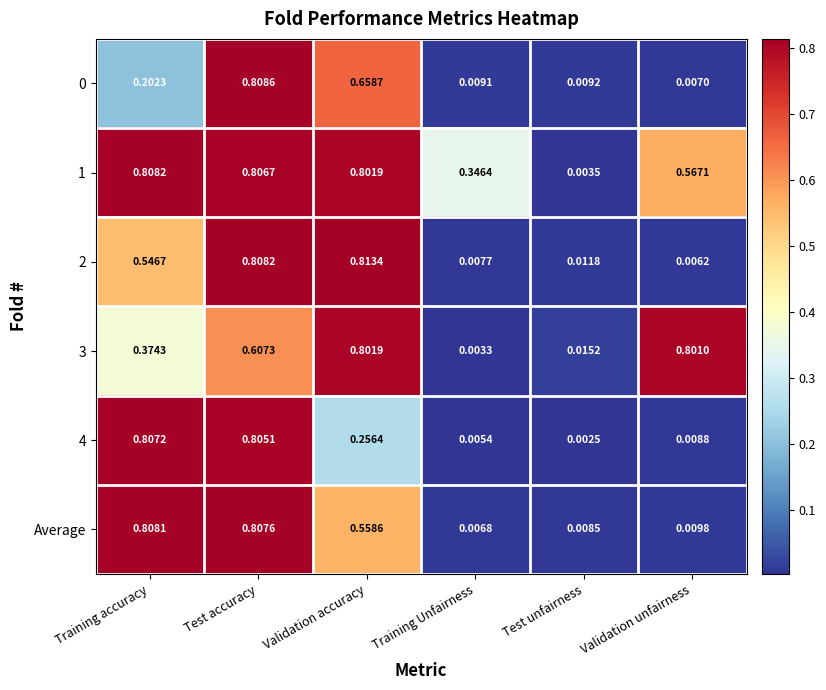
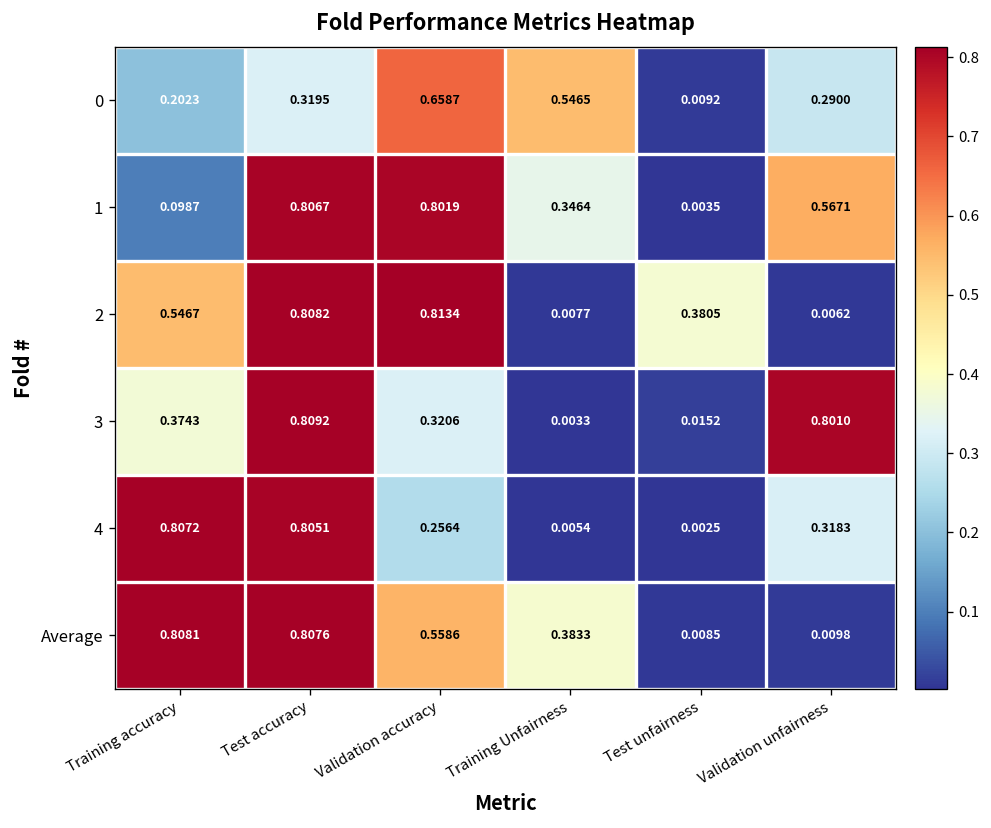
0, Test accuracy: 0.8086 -> 0.3195
0, Training Unfairness: 0.0091 -> 0.5465
0, Validation unfairness: 0.0070 -> 0.2900
1, Training accuracy: 0.8082 -> 0.0987
2, Test unfairness: 0.0118 -> 0.3805
3, Test accuracy: 0.6073 -> 0.8092
3, Validation accuracy: 0.8019 -> 0.3206
4, Validation unfairness: 0.0088 -> 0.3183
Average, Training Unfairness: 0.0068 -> 0.3833
